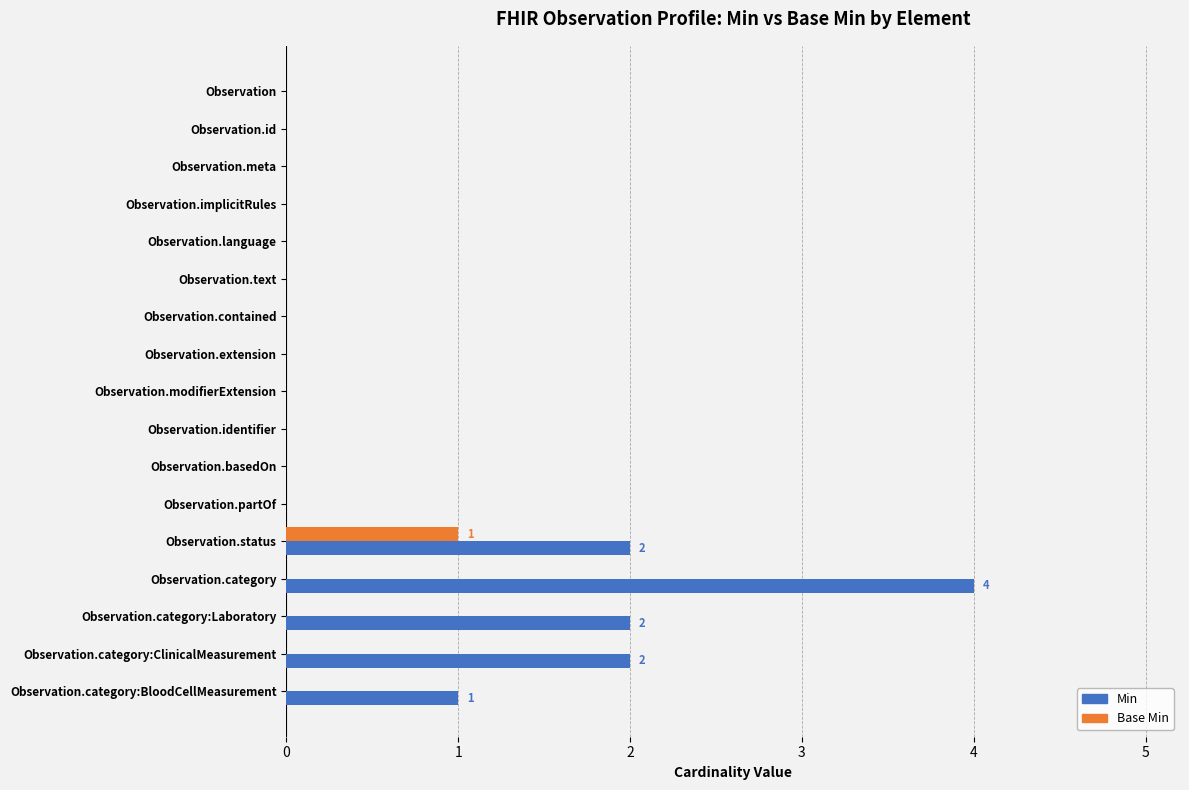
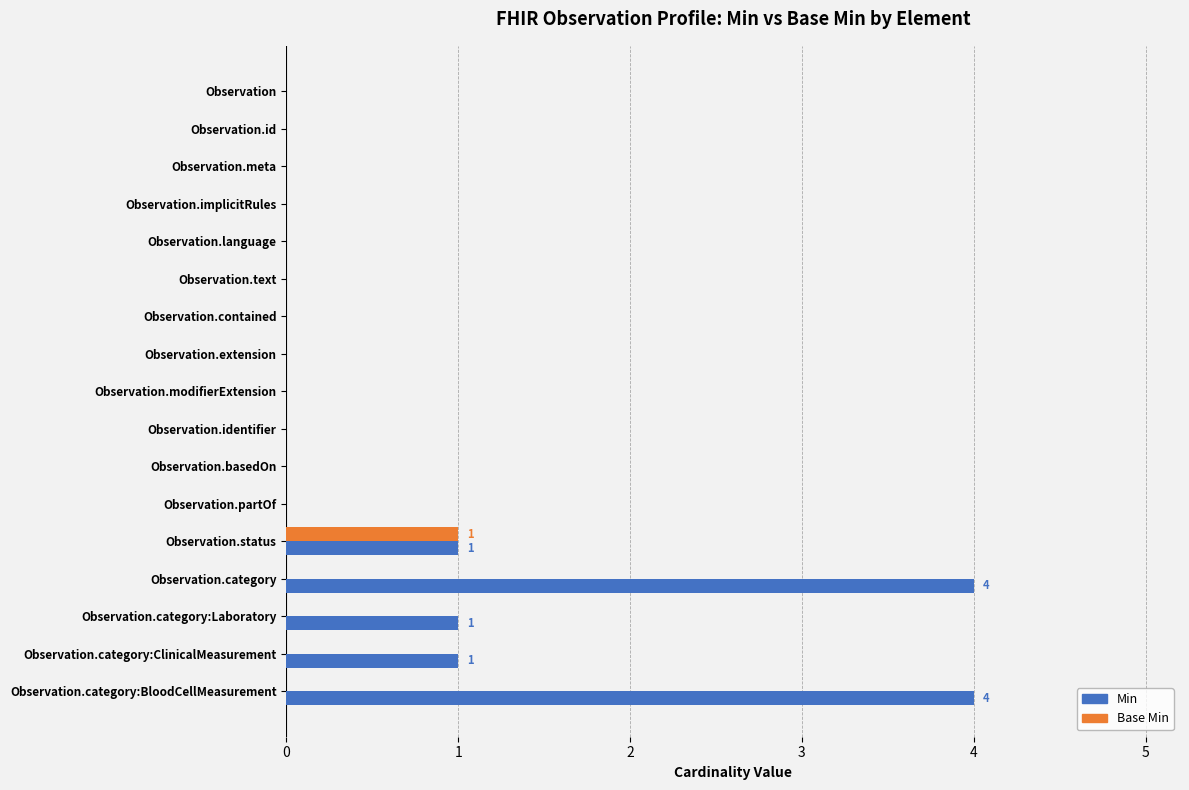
Min, Observation.status: 2 -> 1
Min, Observation.category:Laboratory: 2 -> 1
Min, Observation.category:ClinicalMeasurement: 2 -> 1
Min, Observation.category:BloodCellMeasurement: 1 -> 4
